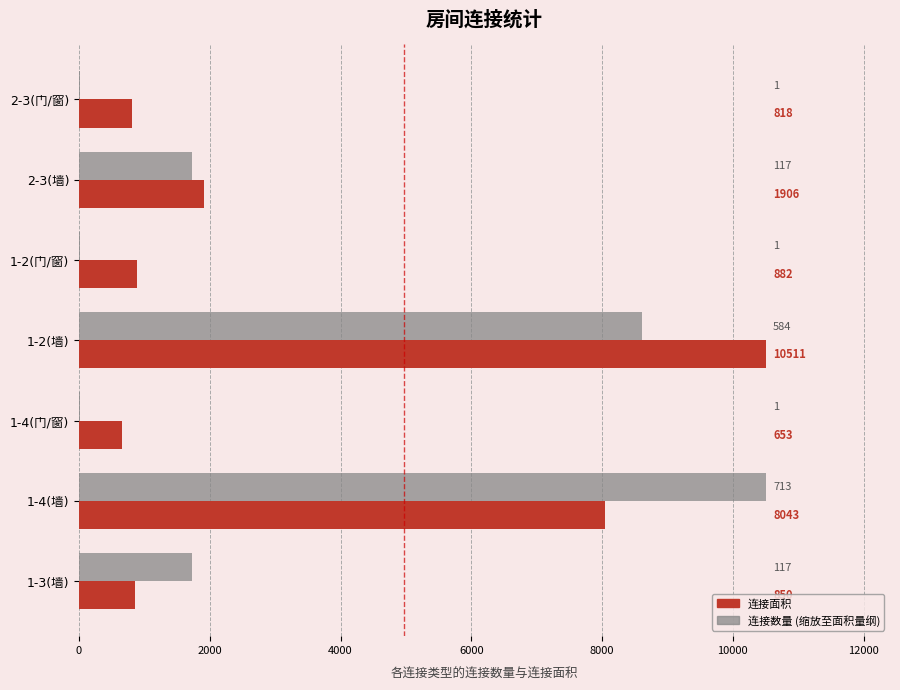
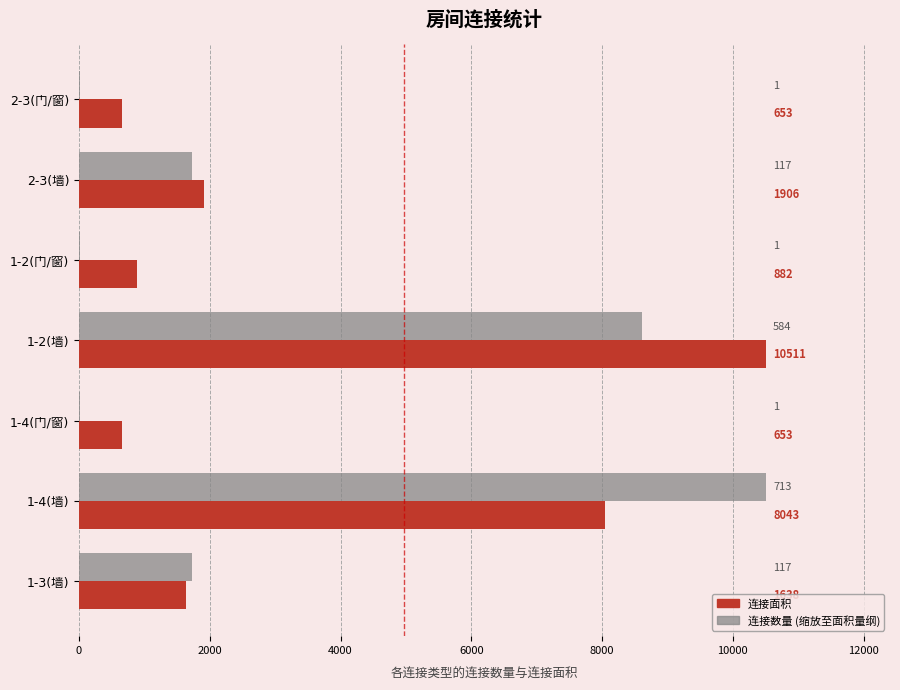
连接面积, 2-3(门/窗): 818 -> 653
连接面积, 1-3(墙): 900 -> 1600
